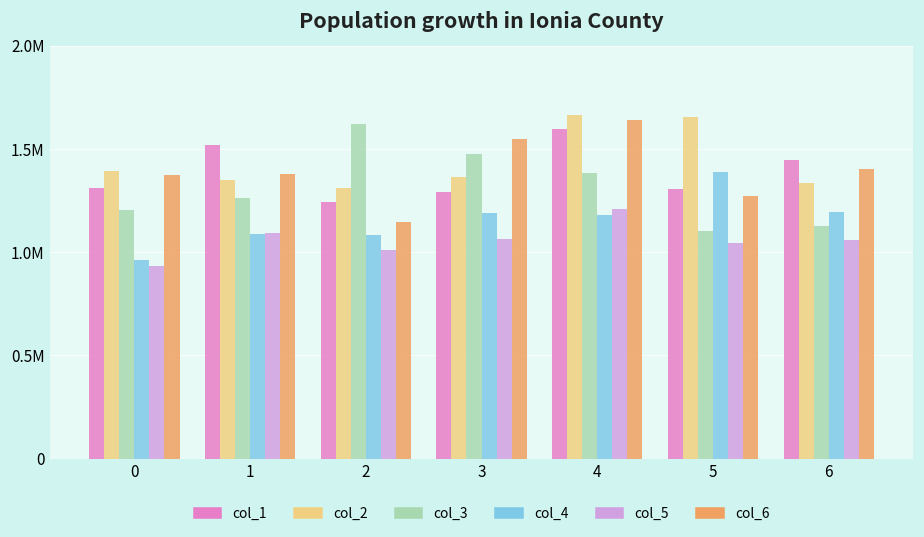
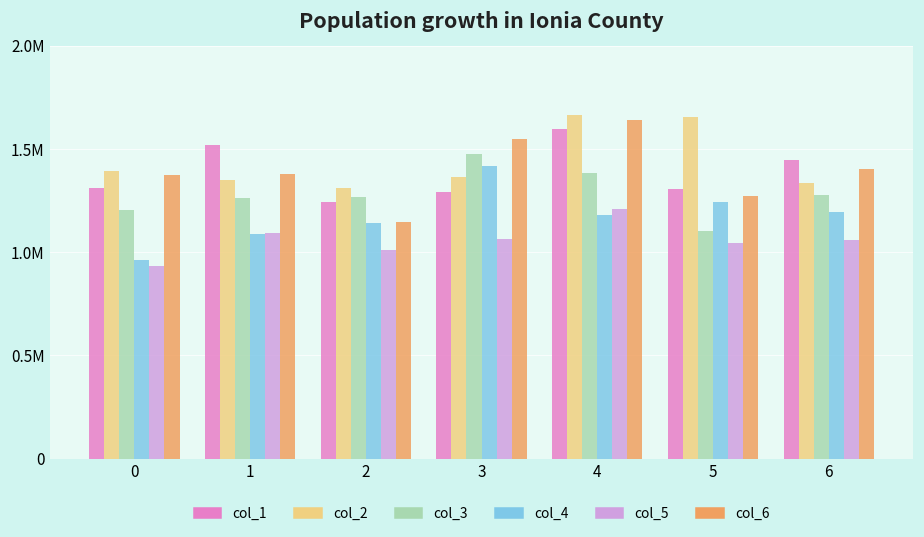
col_3, 2: 1620000 -> 1270000
col_4, 2: 1090000 -> 1140000
col_4, 3: 1190000 -> 1420000
col_4, 5: 1390000 -> 1240000
col_3, 6: 1120000 -> 1280000
